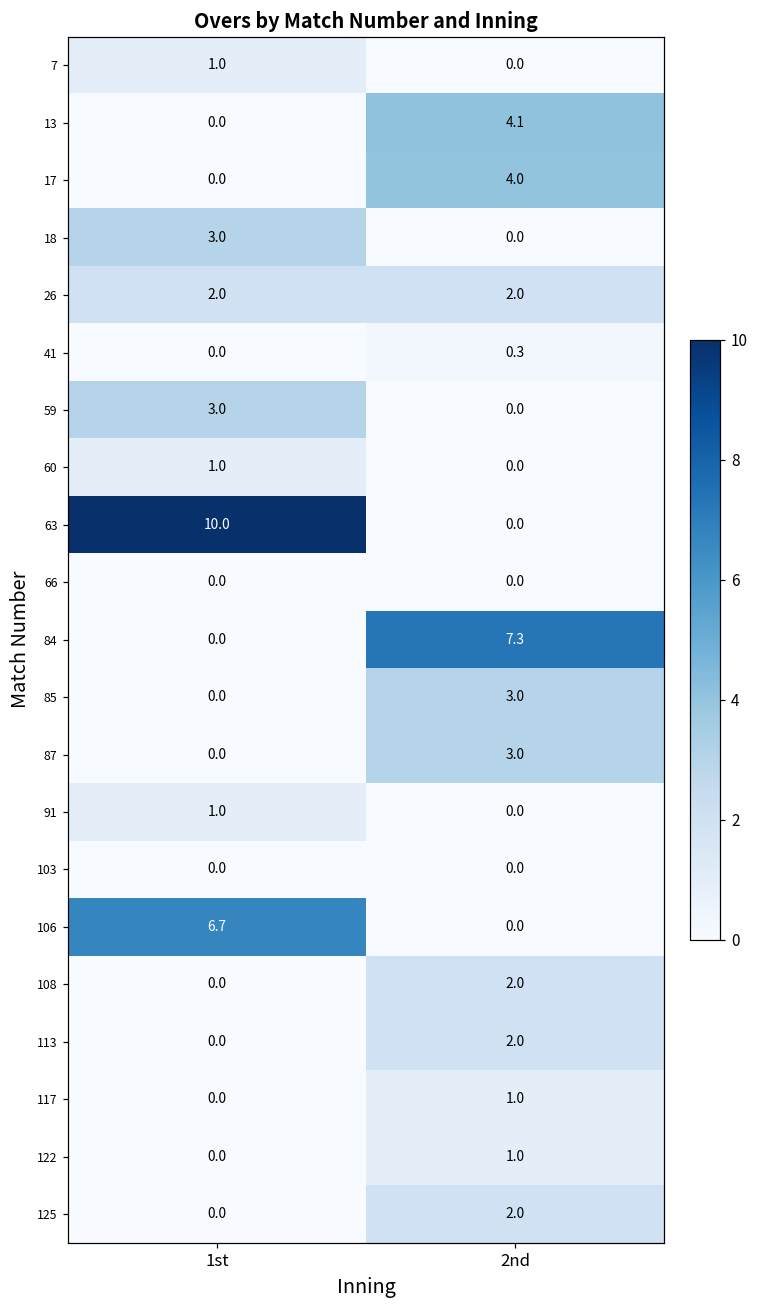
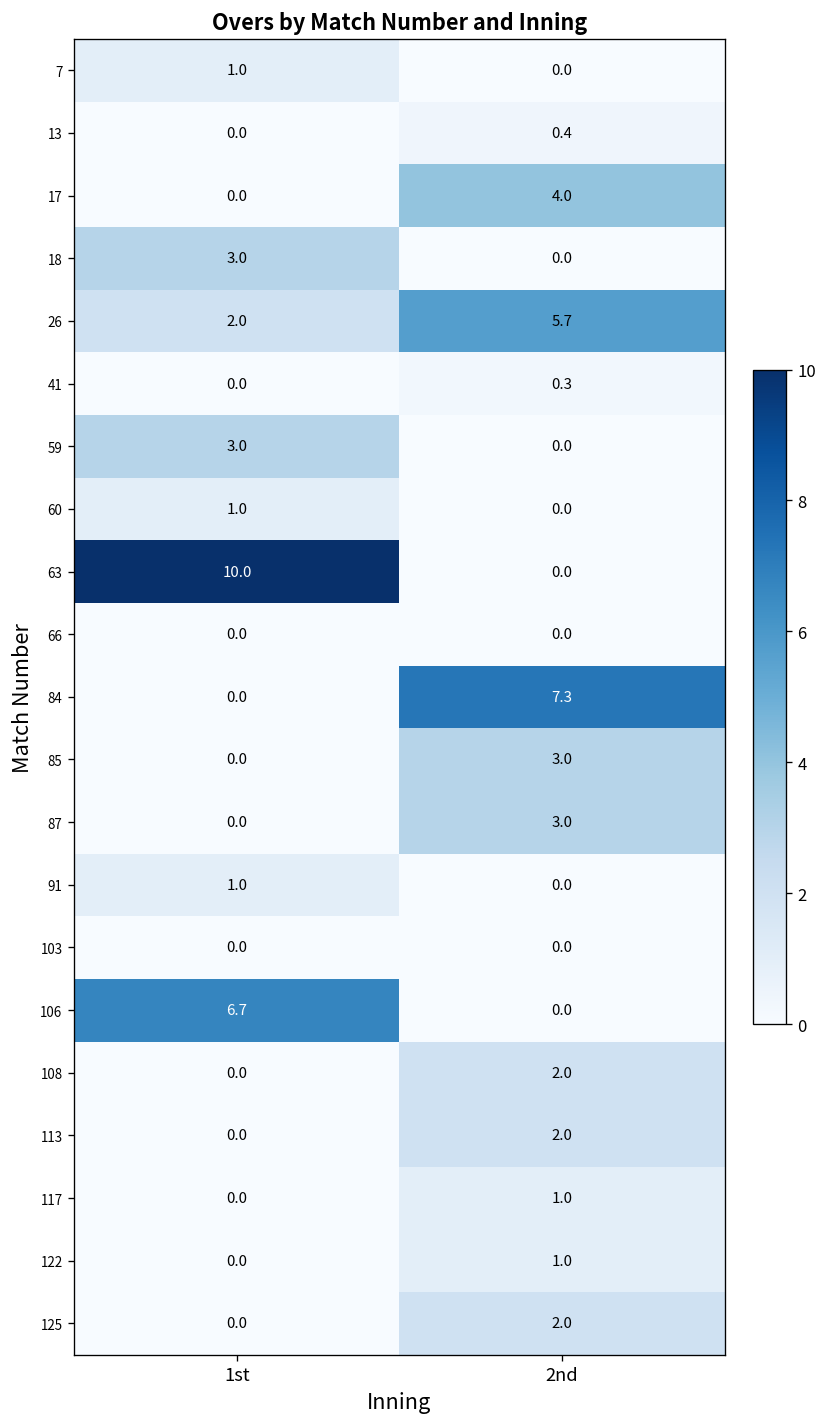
13, 2nd: 4.1 -> 0.4
26, 2nd: 2.0 -> 5.7
